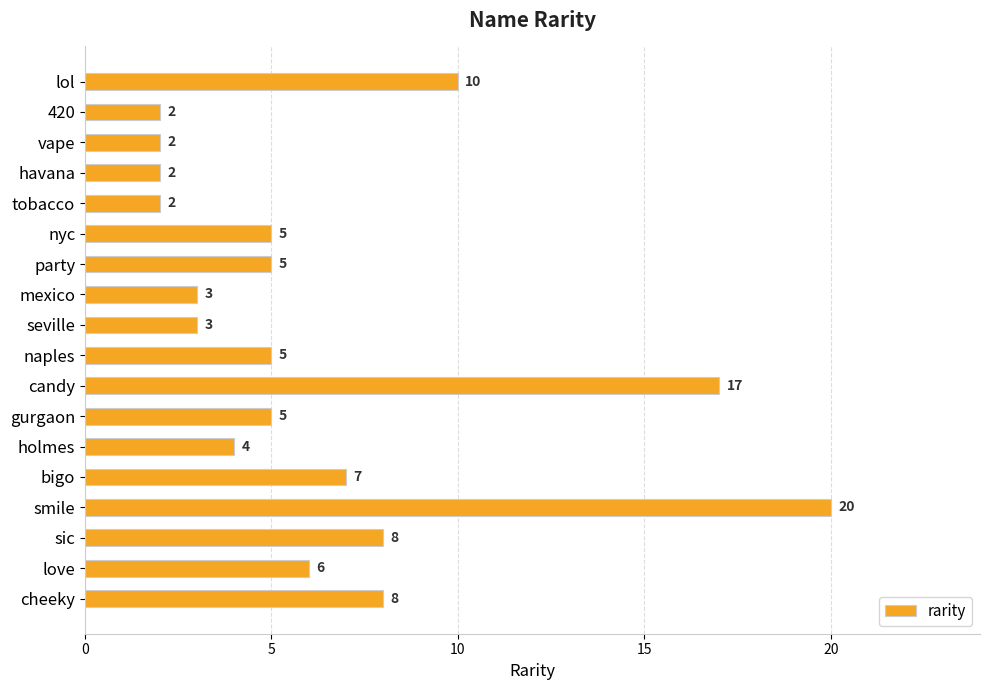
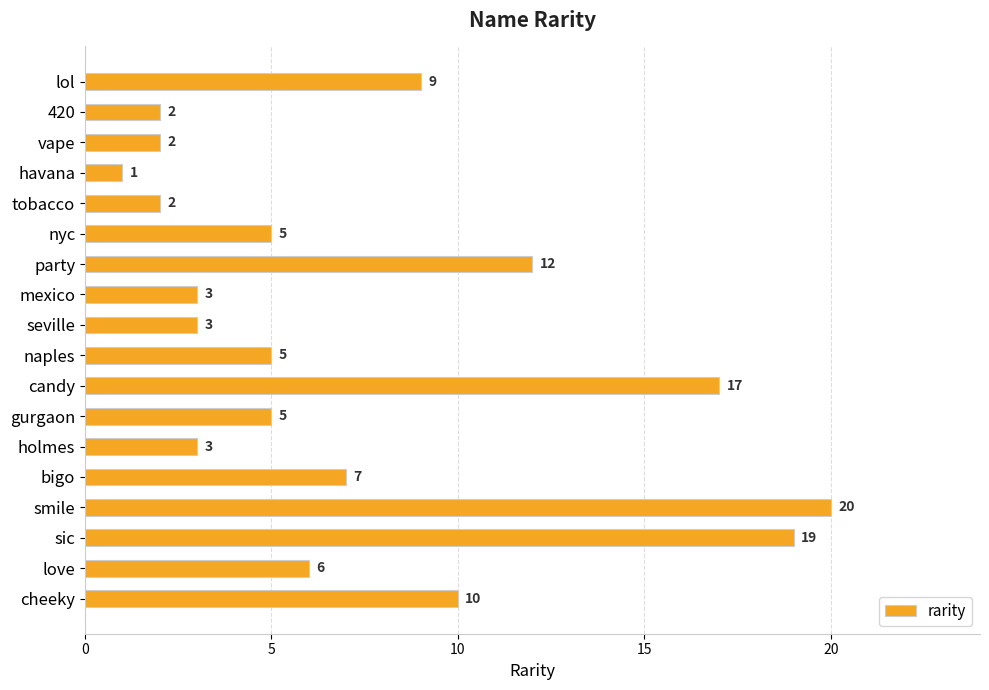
lol: 10 -> 9
havana: 2 -> 1
party: 5 -> 12
holmes: 4 -> 3
sic: 8 -> 19
cheeky: 8 -> 10
